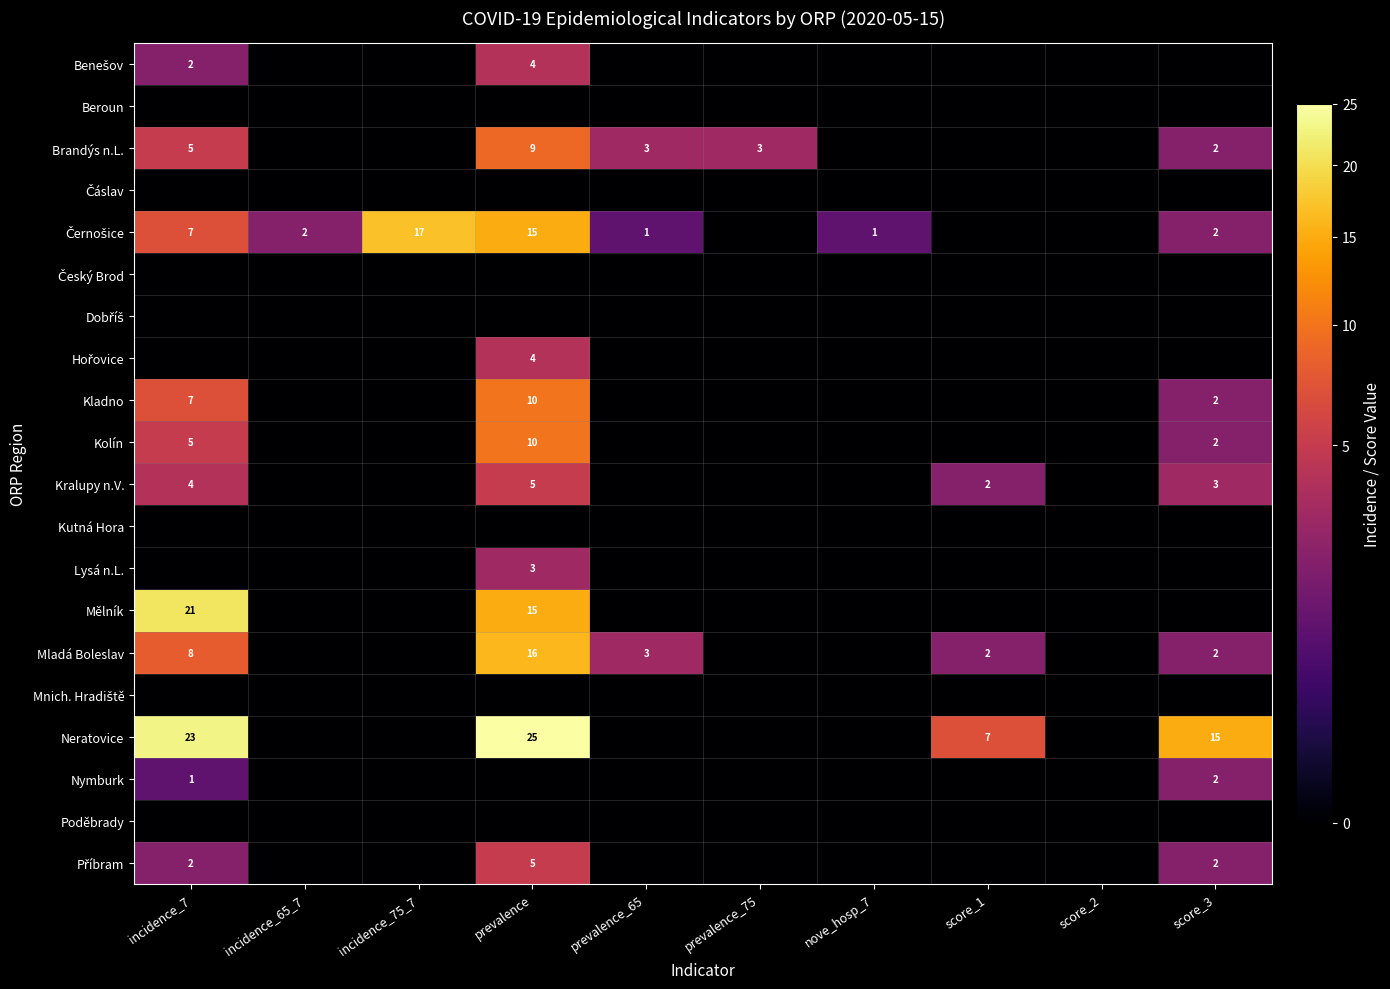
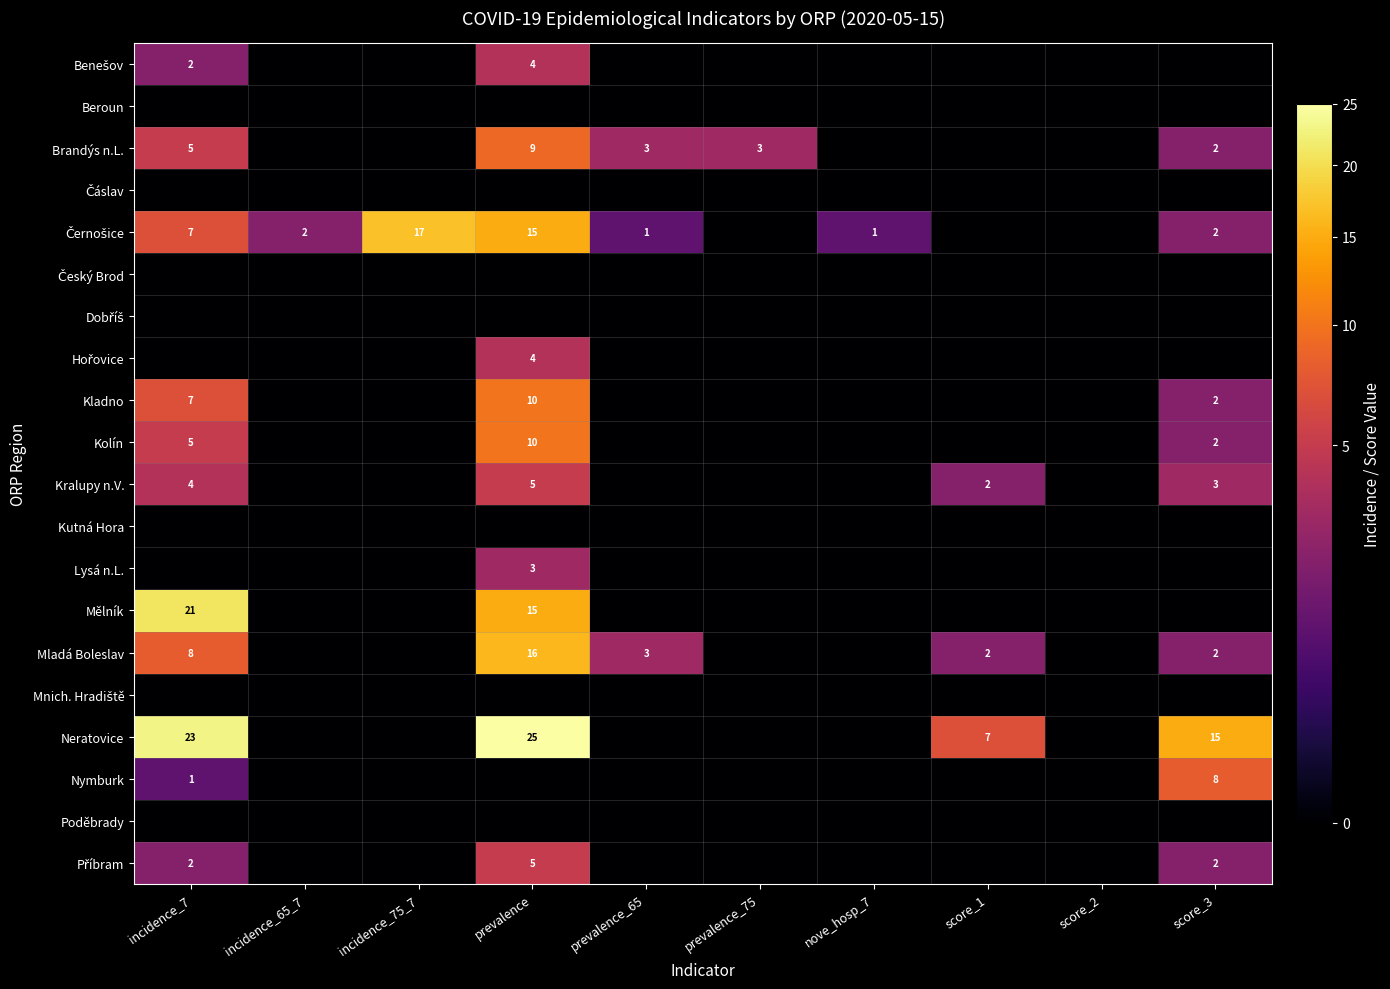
Nymburk, score_3: 2 -> 8
